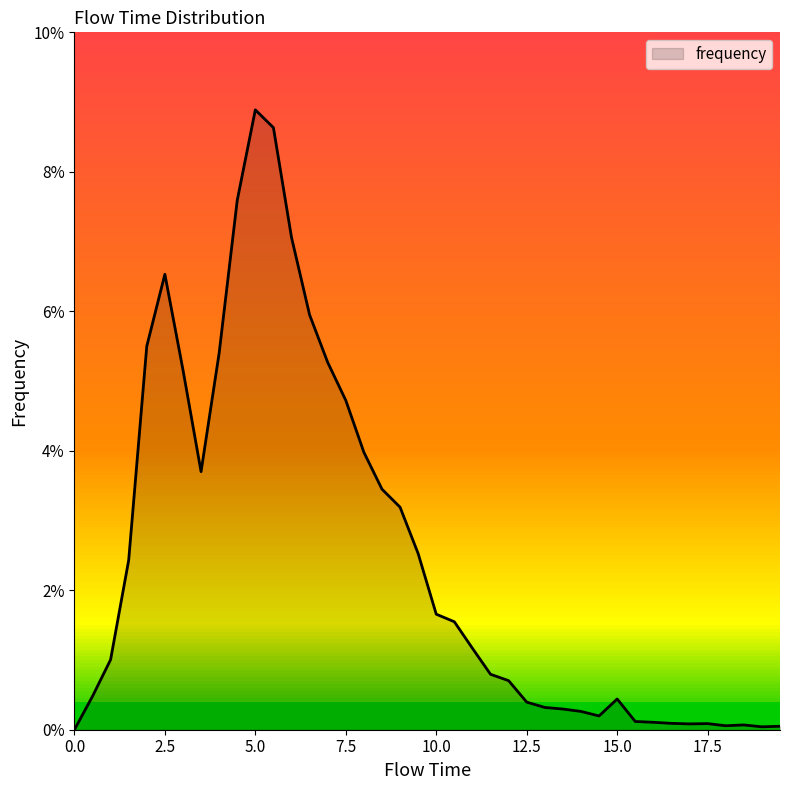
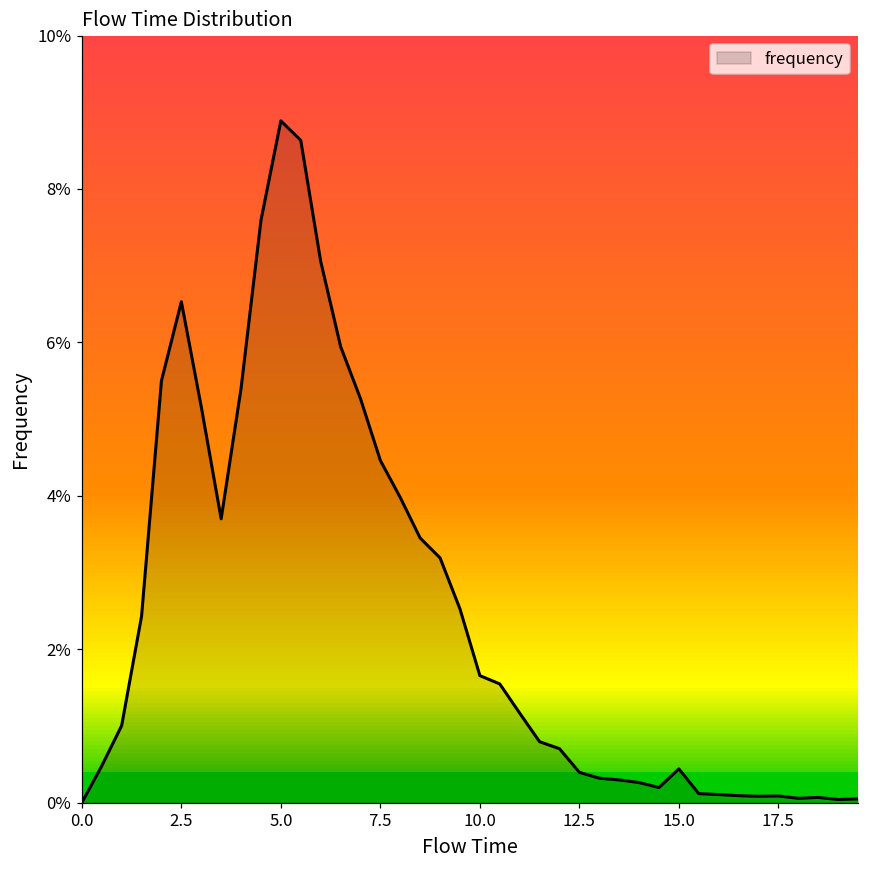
7.5: 4.7% -> 4.5%
